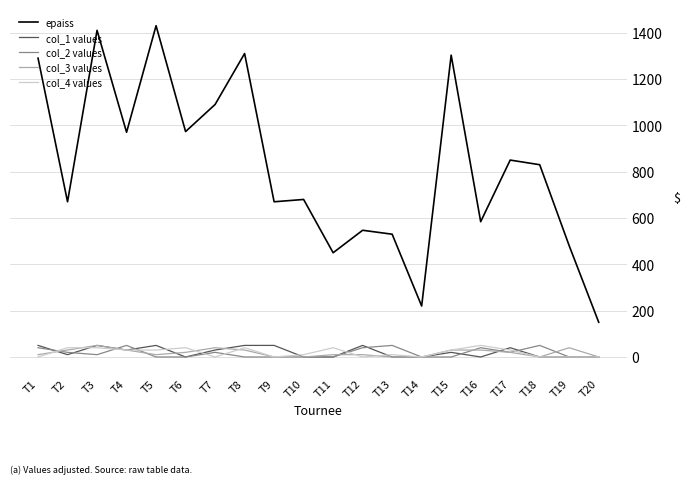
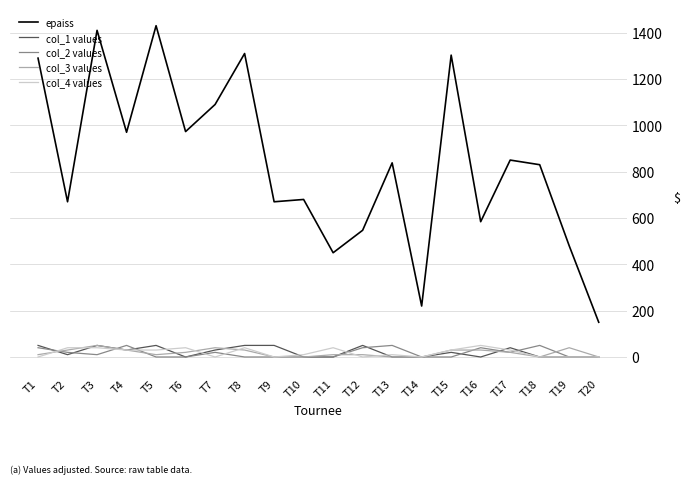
epaiss, T13: 530 -> 840
